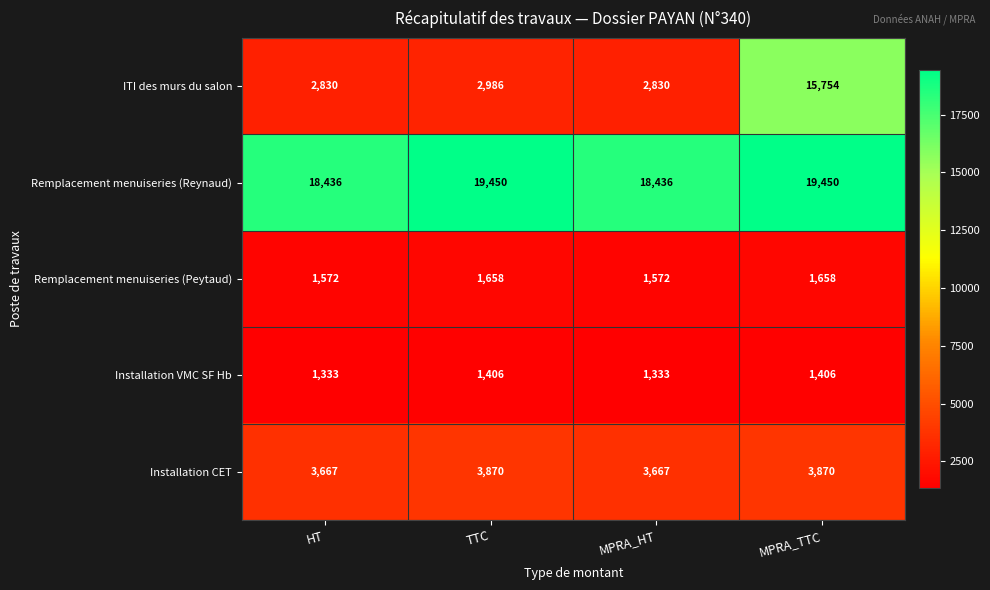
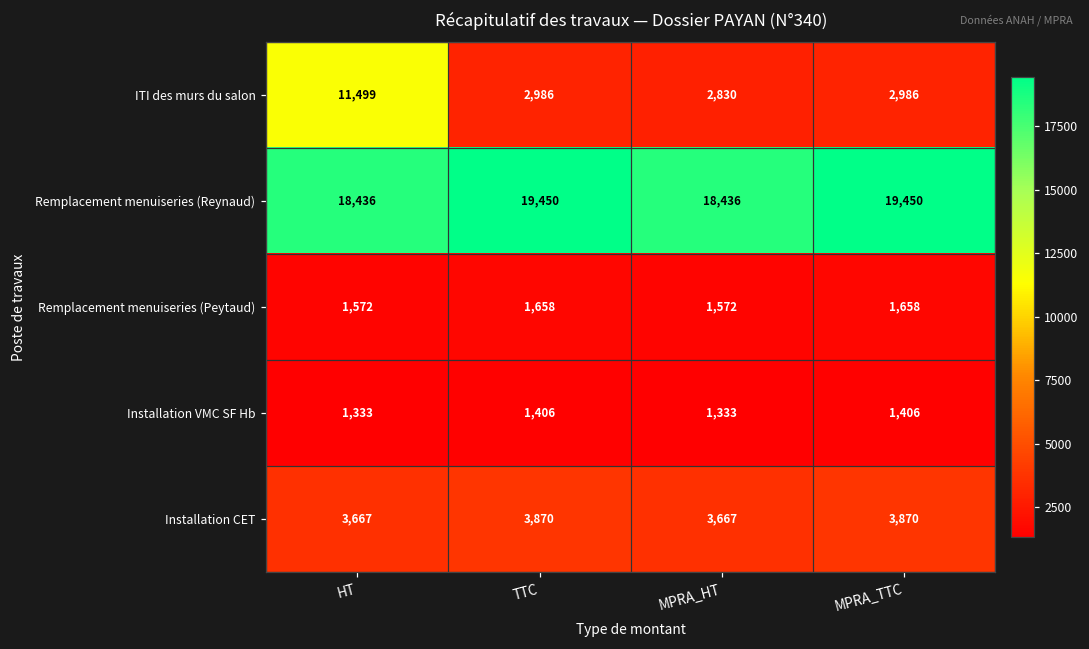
ITI des murs du salon, HT: 2,830 -> 11,499
ITI des murs du salon, MPRA_TTC: 15,754 -> 2,986
